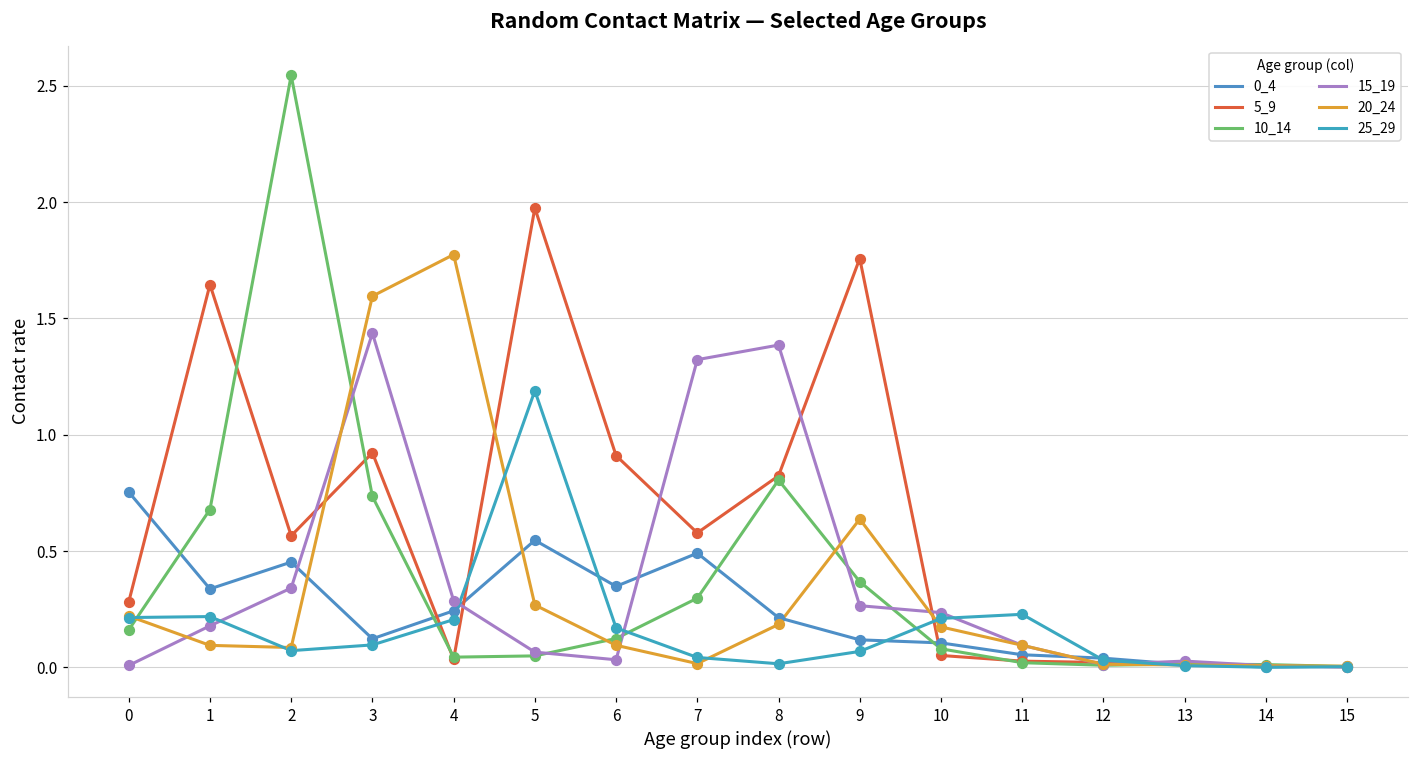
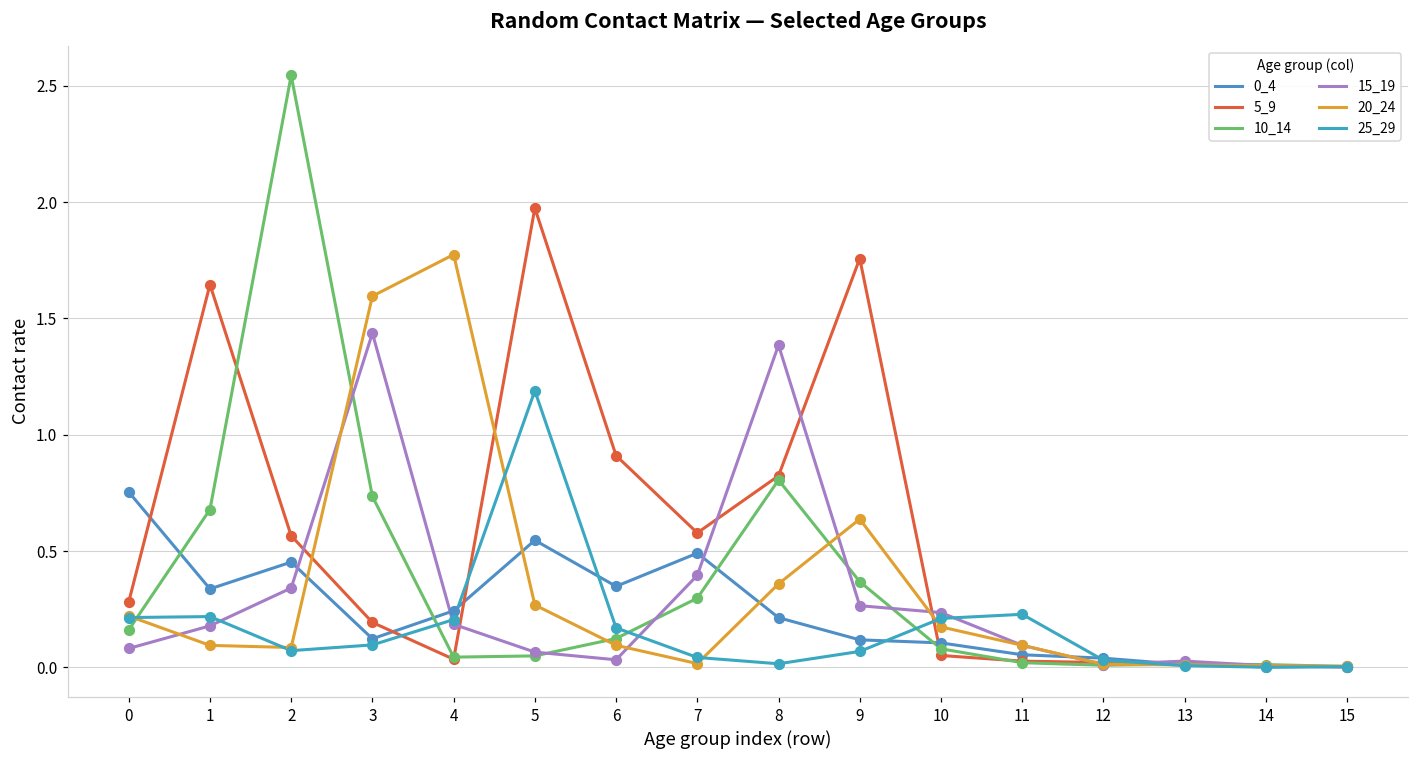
15_19, 0: 0.01 -> 0.08
5_9, 3: 0.92 -> 0.19
15_19, 4: 0.29 -> 0.19
15_19, 7: 1.32 -> 0.40
20_24, 8: 0.19 -> 0.36
